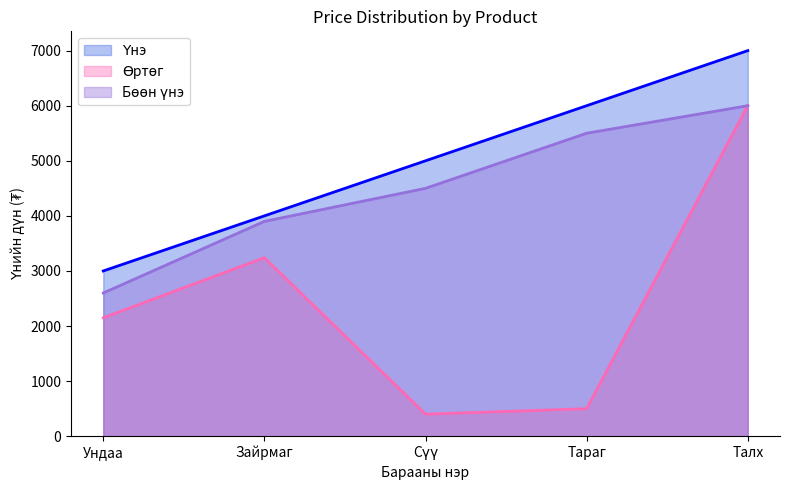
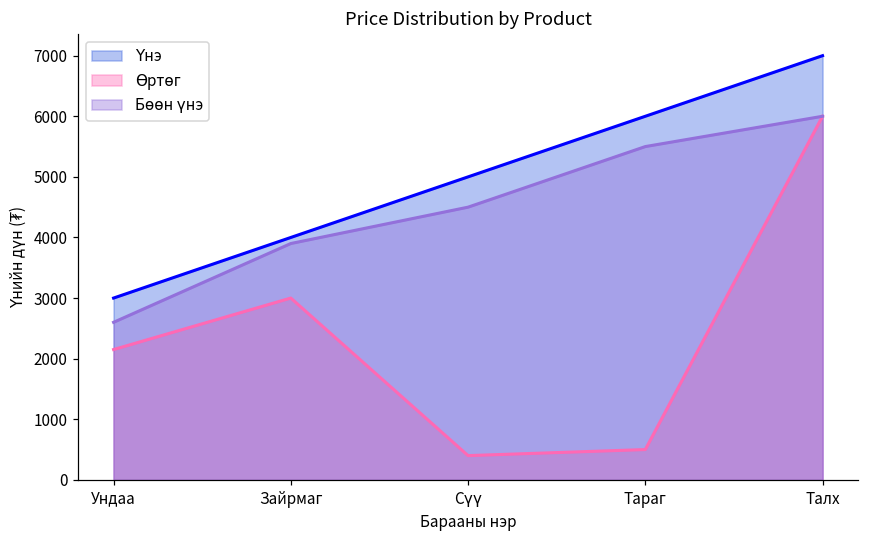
Өртөг, Зайрмаг: 3200 -> 3000
